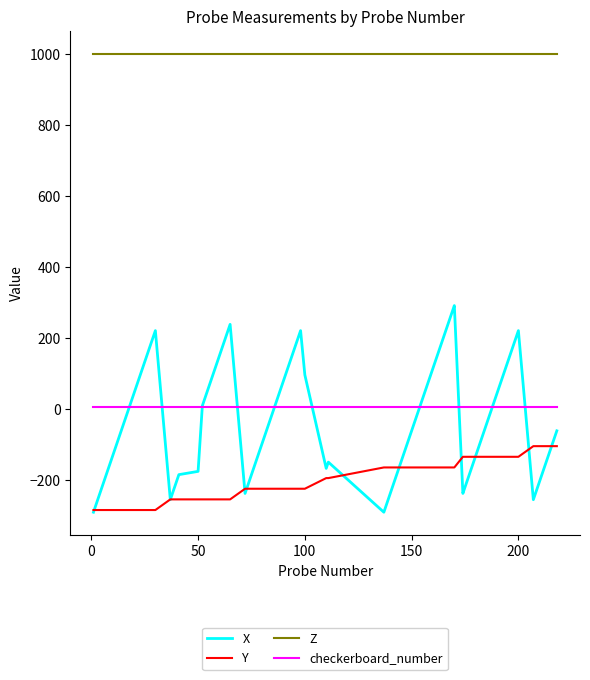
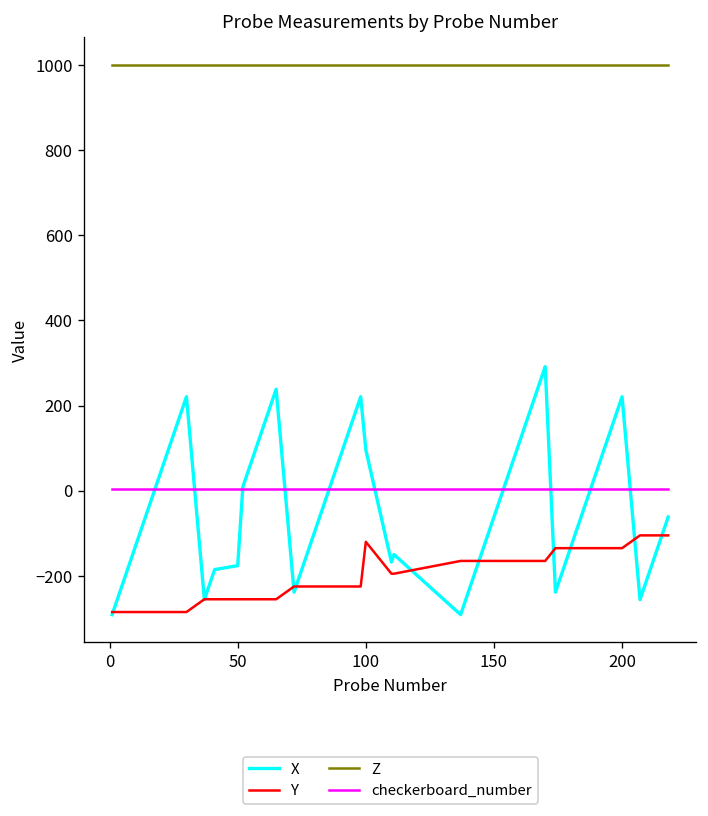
Y, 100: -230 -> -120
